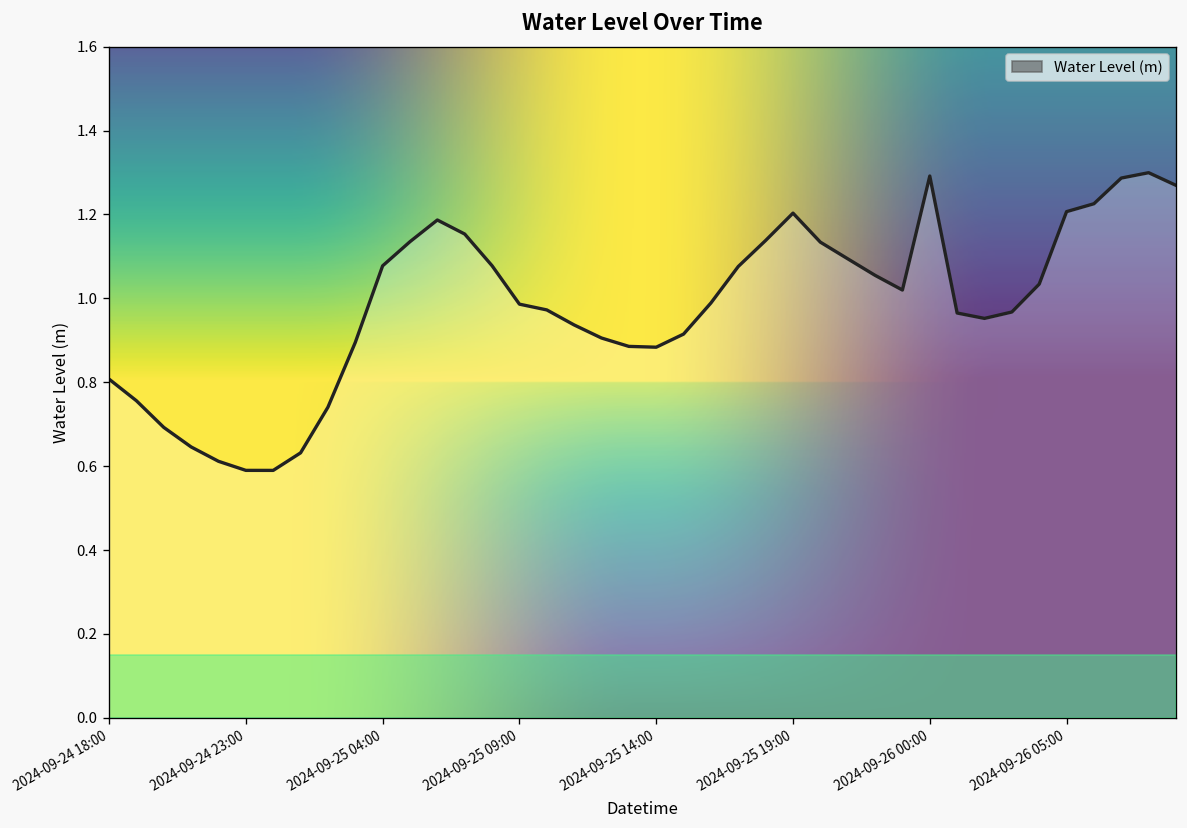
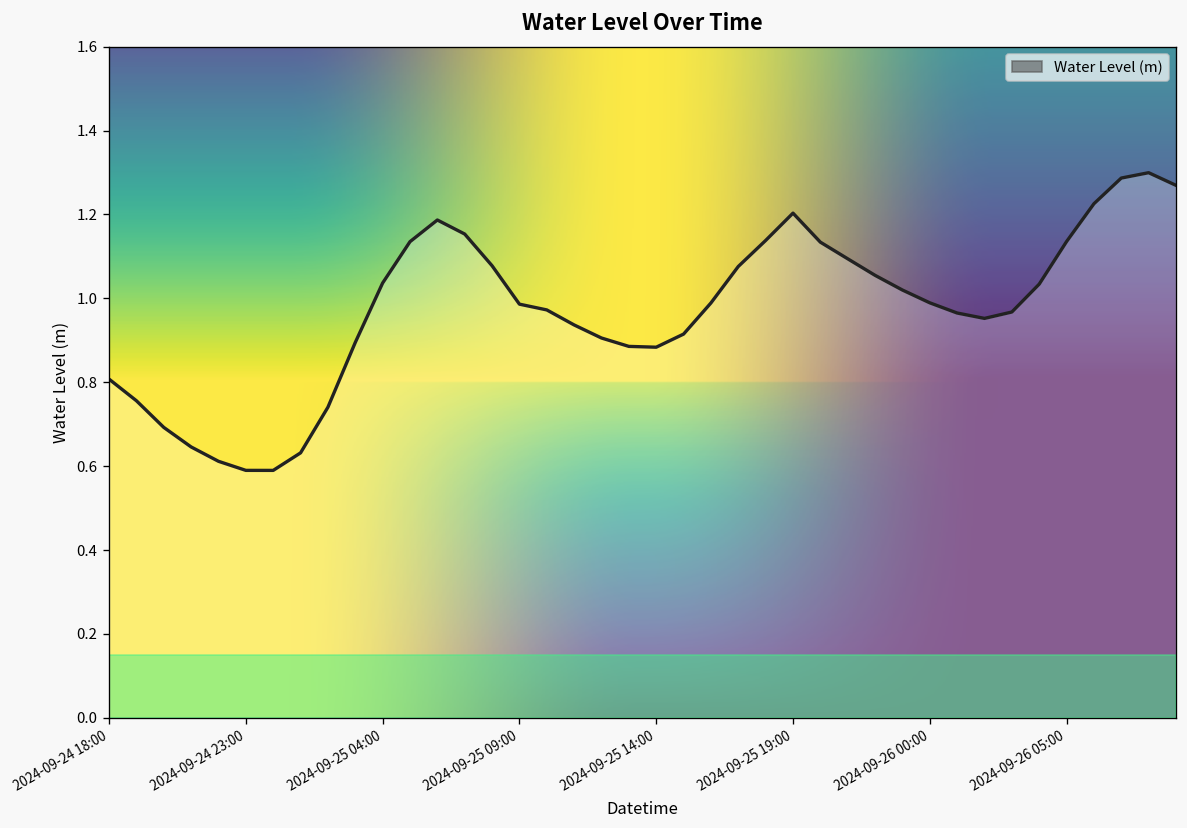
2024-09-25 04:00: 1.08 -> 1.04
2024-09-26 00:00: 1.29 -> 0.99
2024-09-26 05:00: 1.21 -> 1.14
